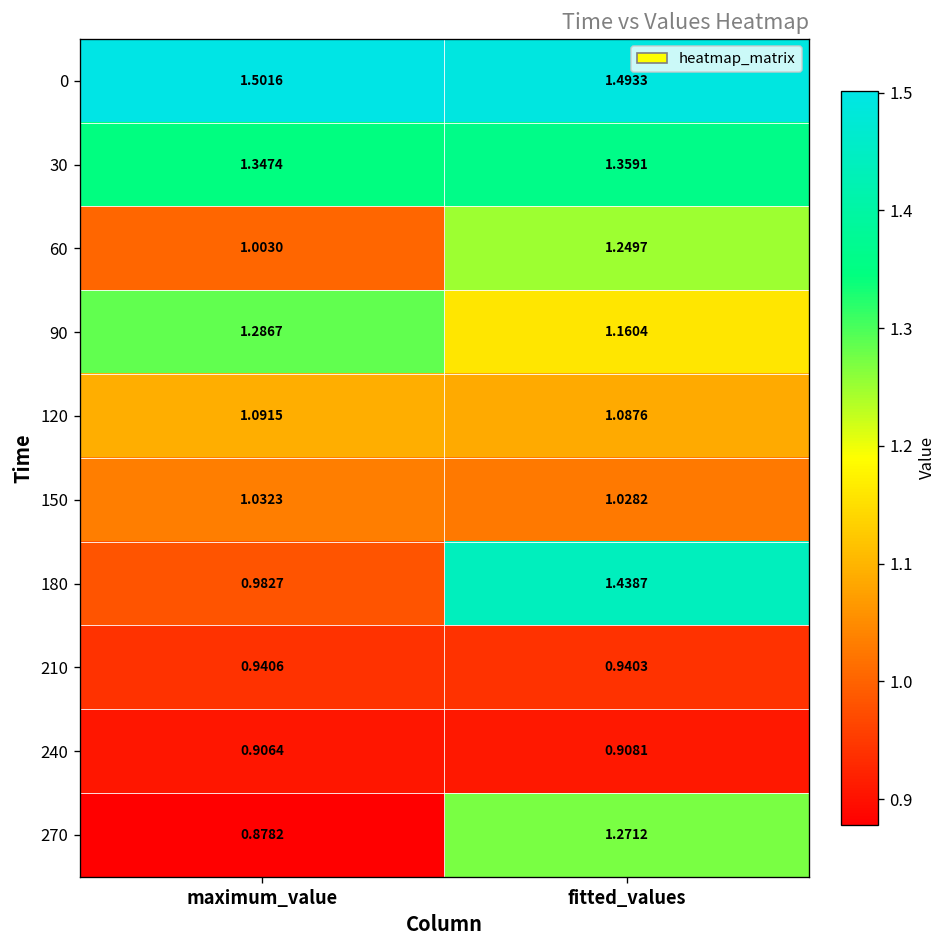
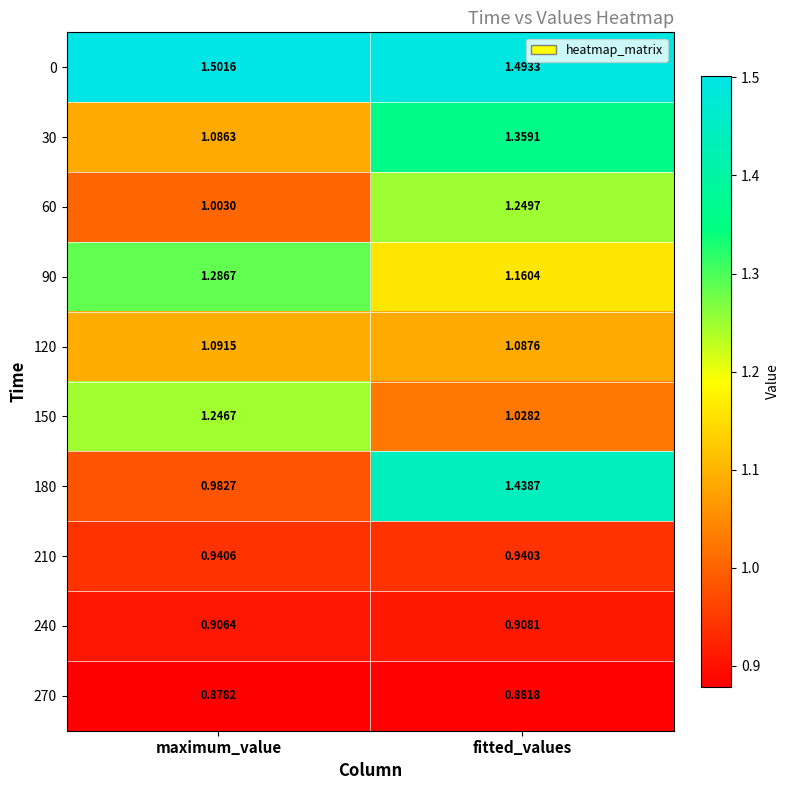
30, maximum_value: 1.3474 -> 1.0863
150, maximum_value: 1.0323 -> 1.2467
270, fitted_values: 1.2712 -> 0.8818
